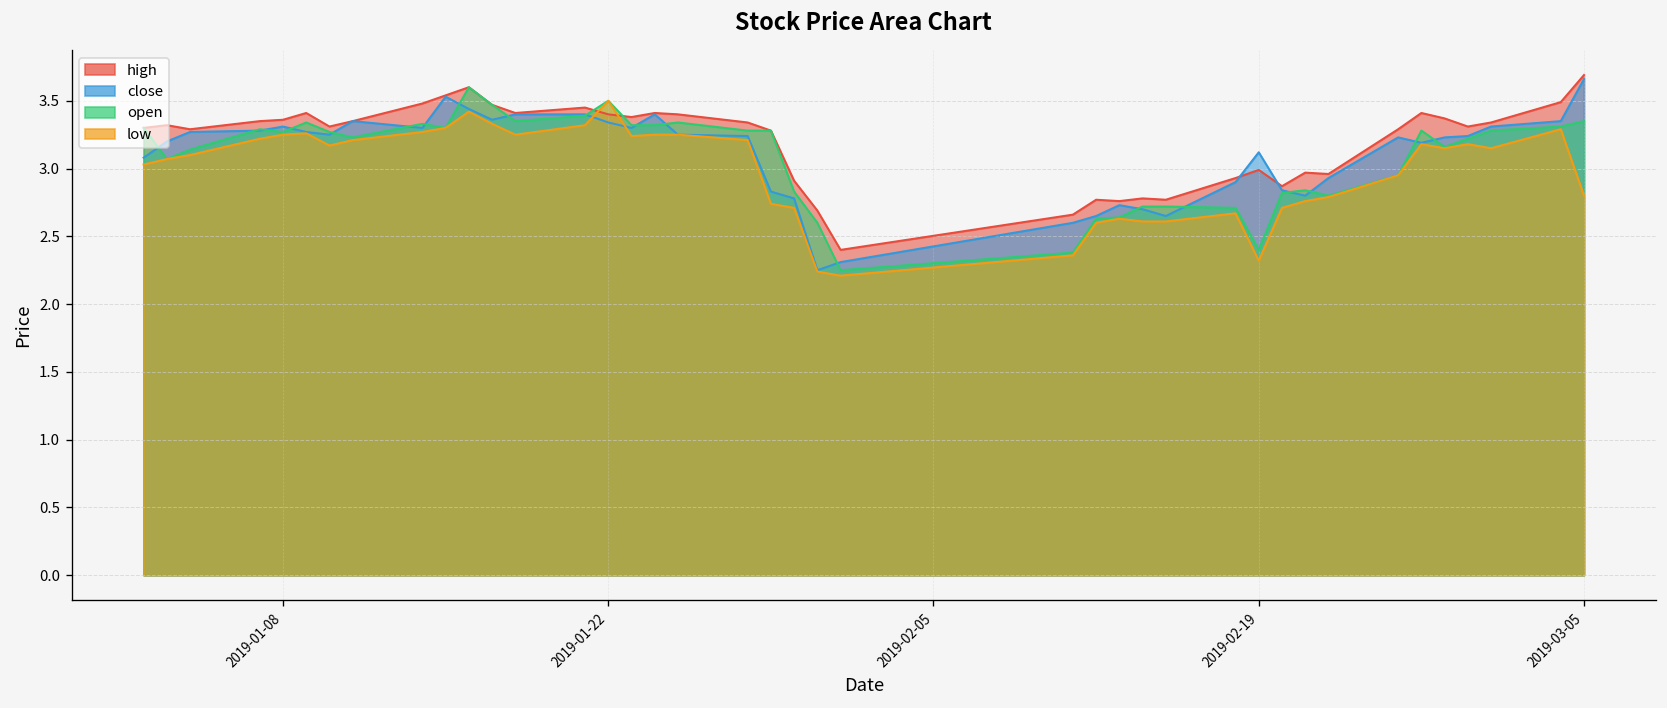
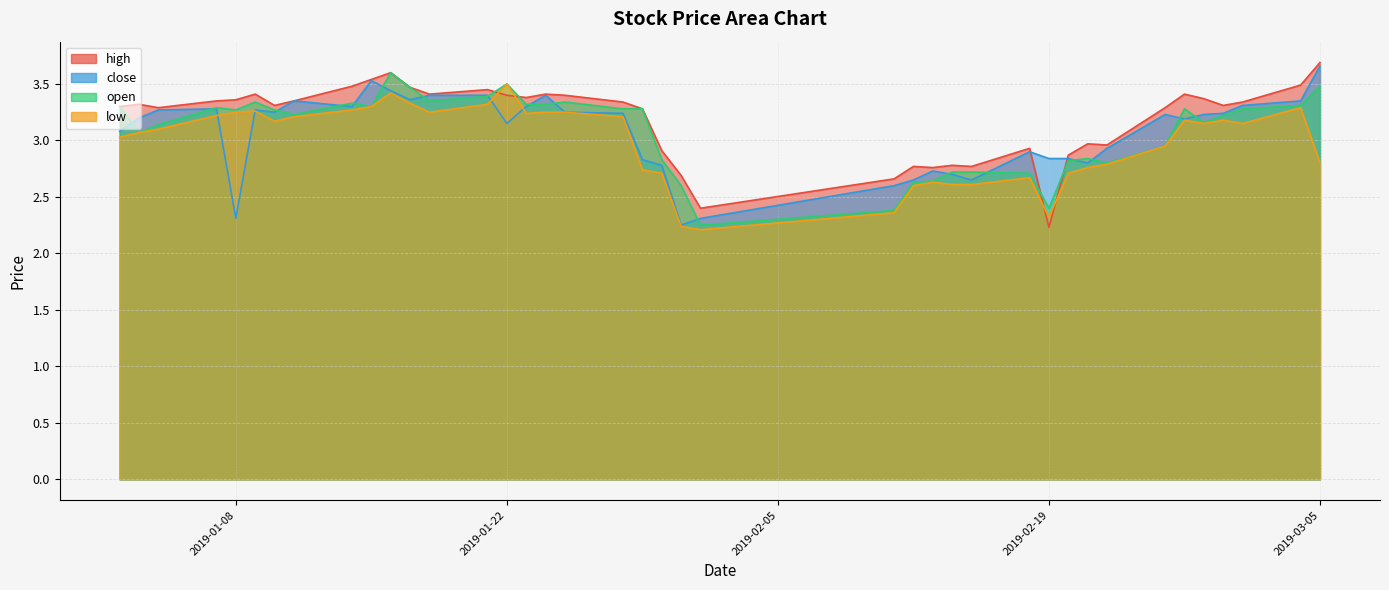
close, 2019-01-08: 3.31 -> 2.31
close, 2019-01-22: 3.34 -> 3.15
high, 2019-02-19: 2.99 -> 2.23
close, 2019-02-19: 3.12 -> 2.84
open, 2019-03-05: 3.35 -> 3.48
